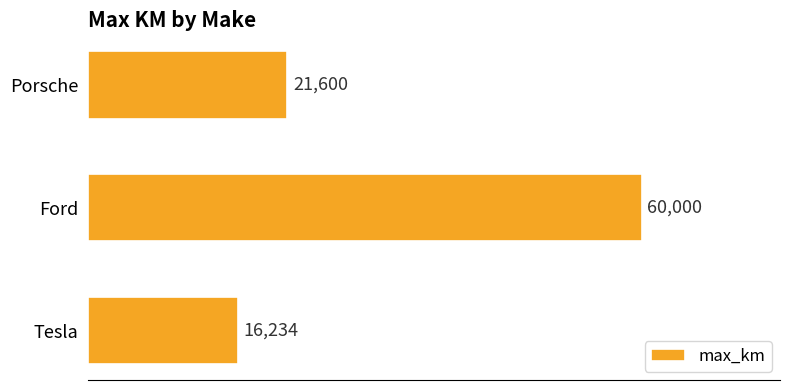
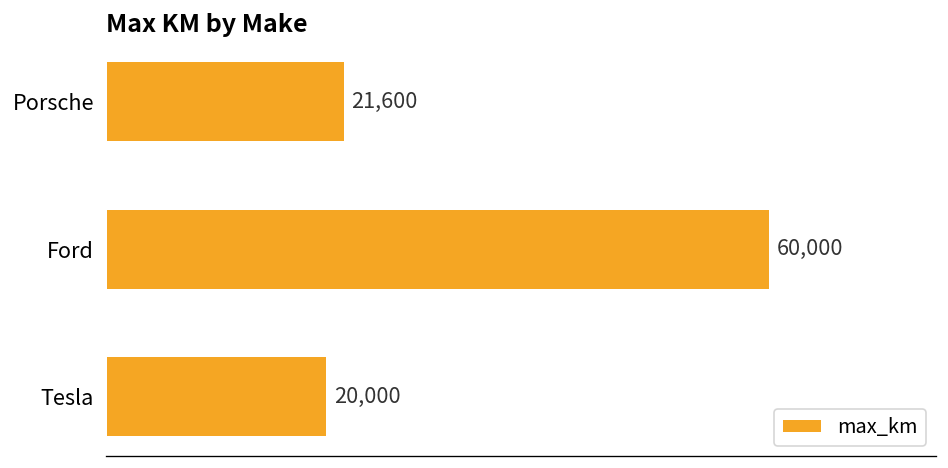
Tesla: 16,234 -> 20,000
